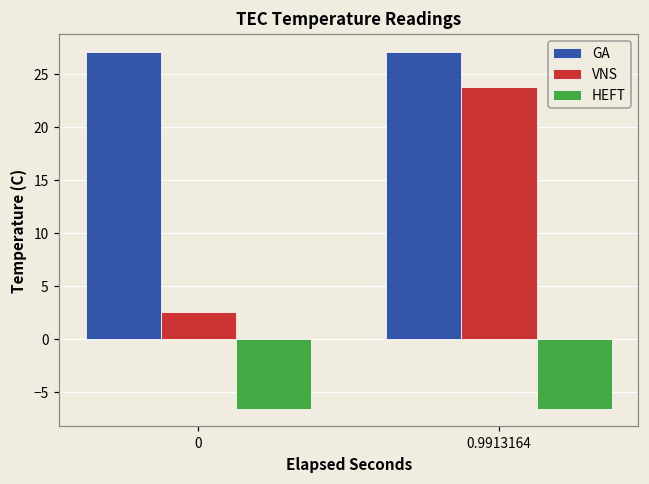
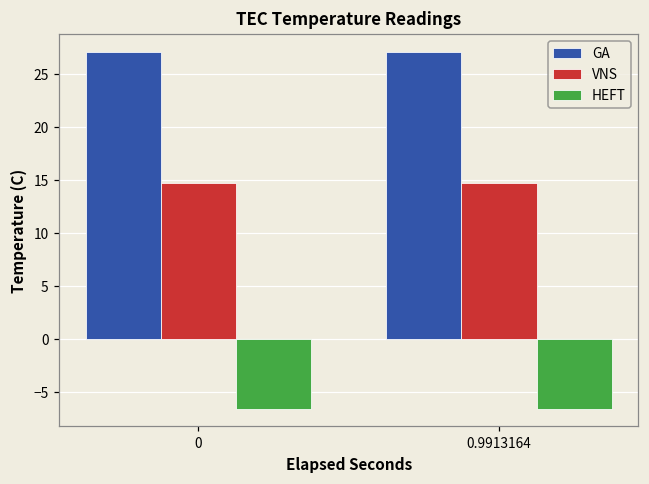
VNS, 0: 3 -> 15
VNS, 0.9913164: 24 -> 15
